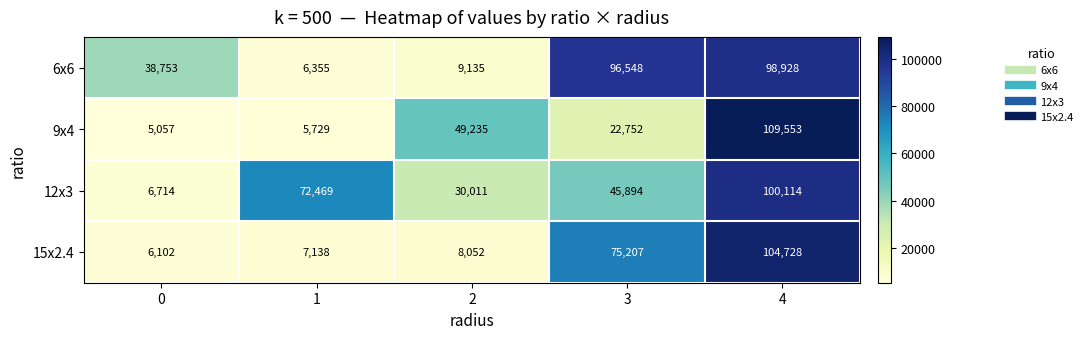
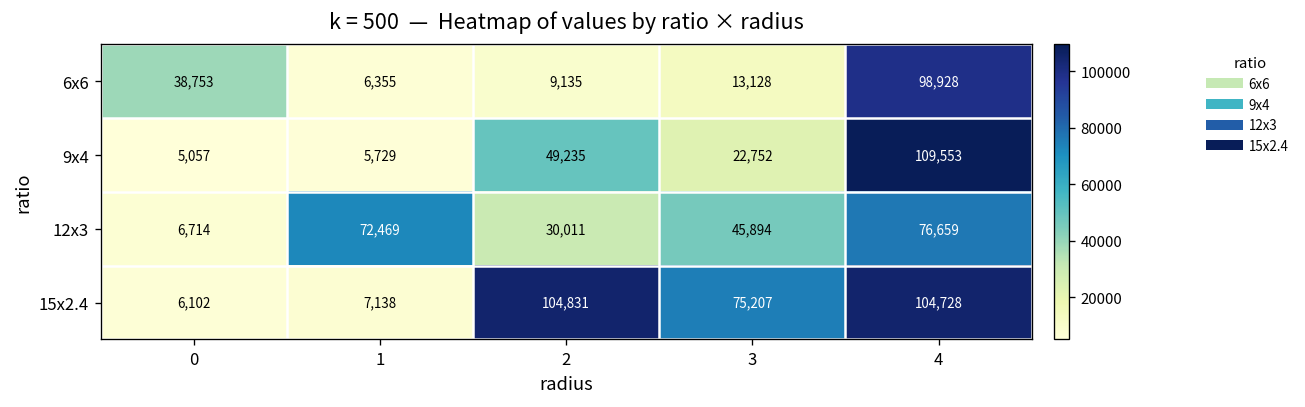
6x6, 3: 96,548 -> 13,128
12x3, 4: 100,114 -> 76,659
15x2.4, 2: 8,052 -> 104,831
